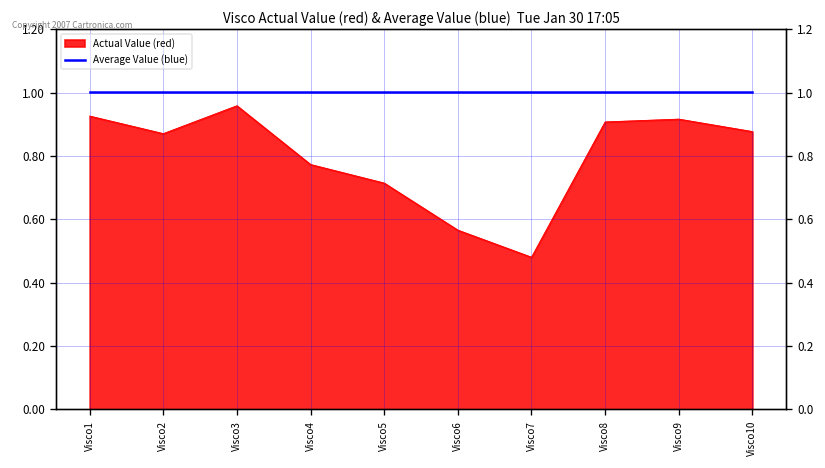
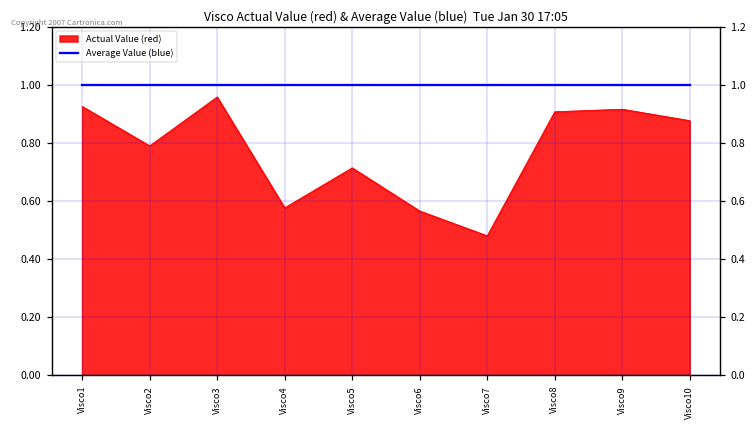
Actual Value (red), Visco2: 0.87 -> 0.79
Actual Value (red), Visco4: 0.77 -> 0.58
